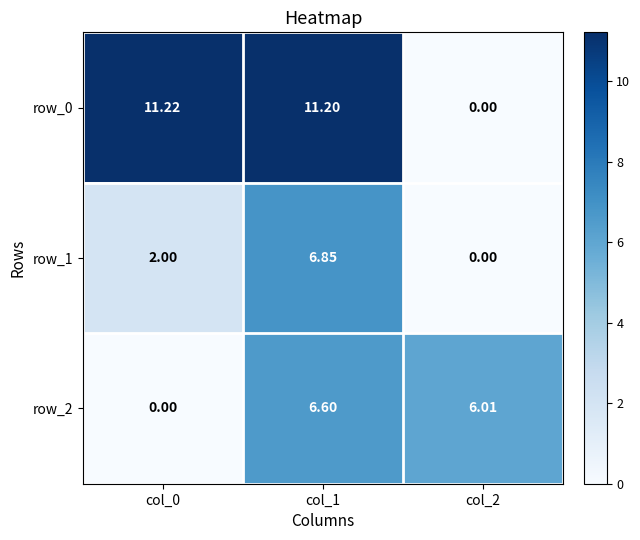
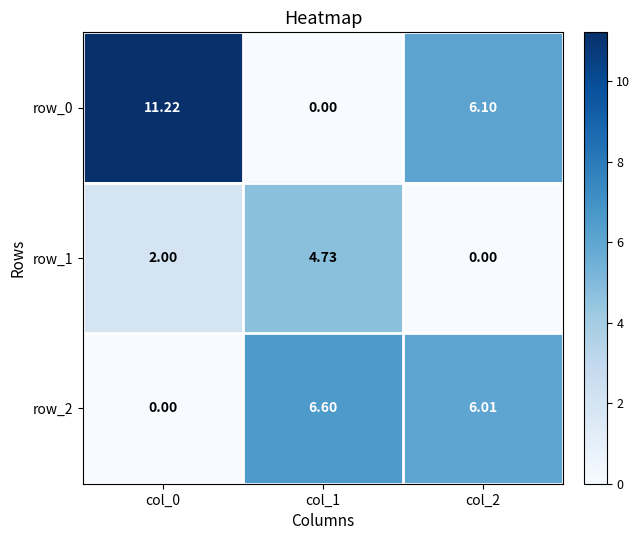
row_0, col_1: 11.20 -> 0.00
row_0, col_2: 0.00 -> 6.10
row_1, col_1: 6.85 -> 4.73
